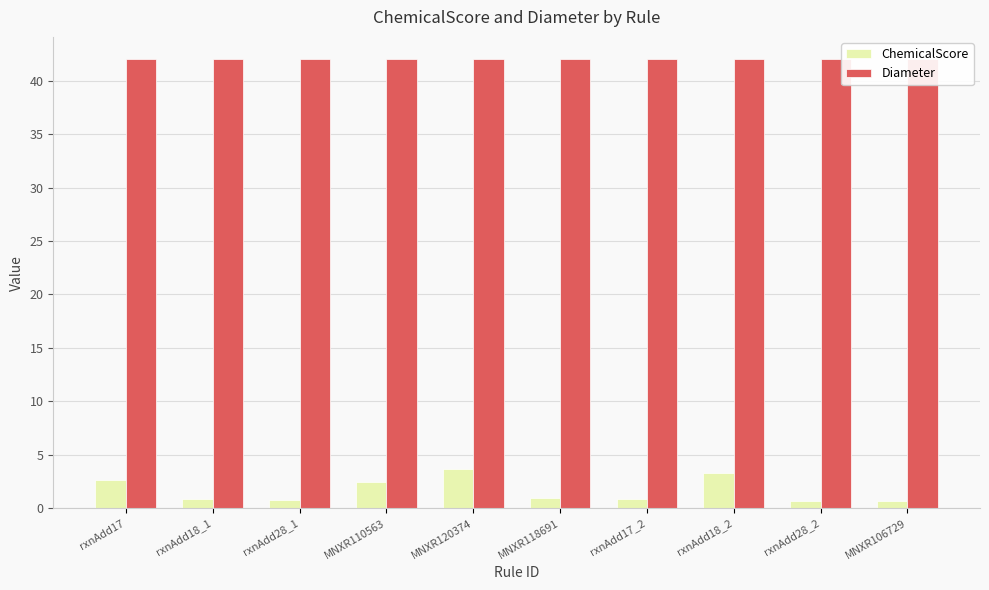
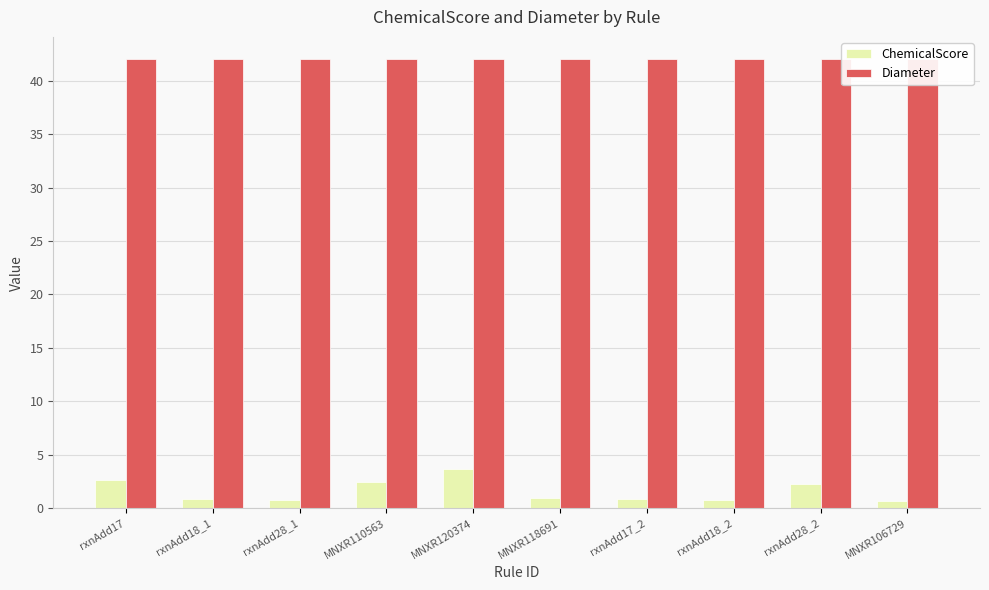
ChemicalScore, rxnAdd18_2: 3.3 -> 0.8
ChemicalScore, rxnAdd28_2: 0.7 -> 2.3
